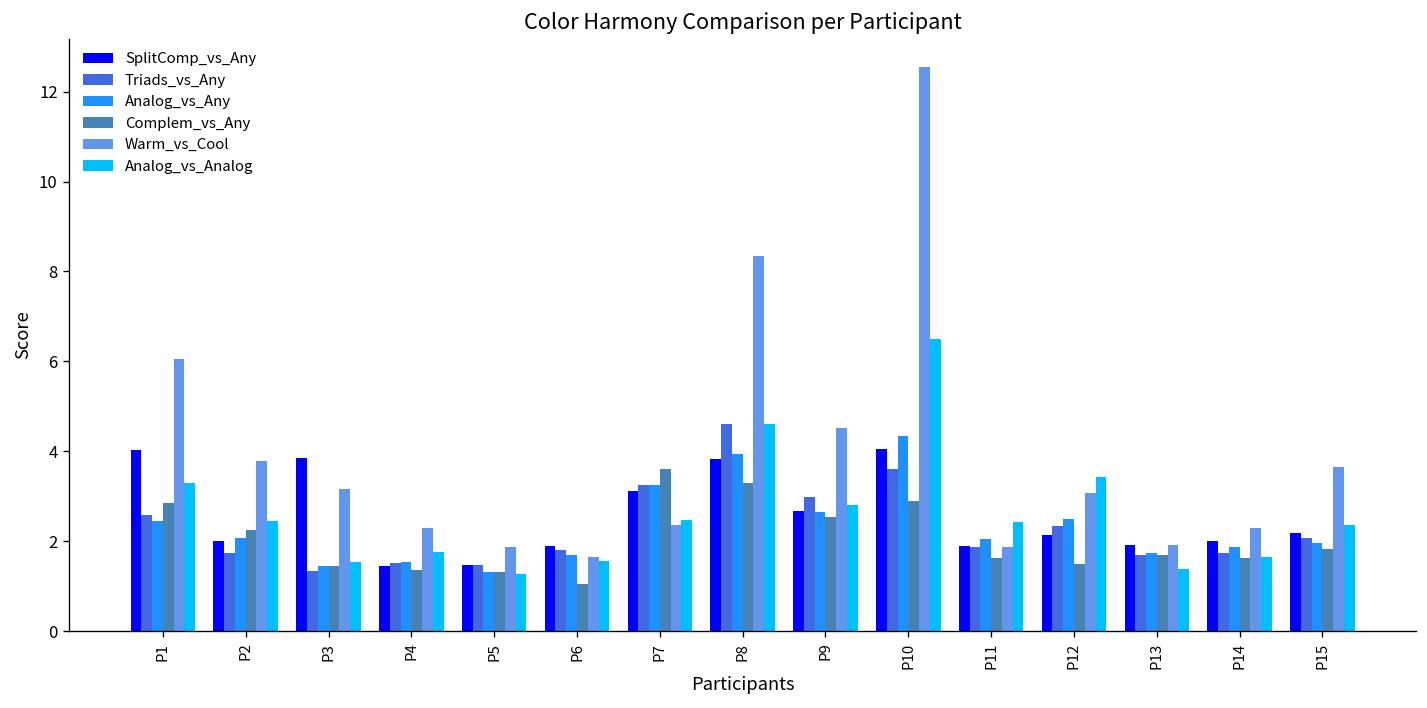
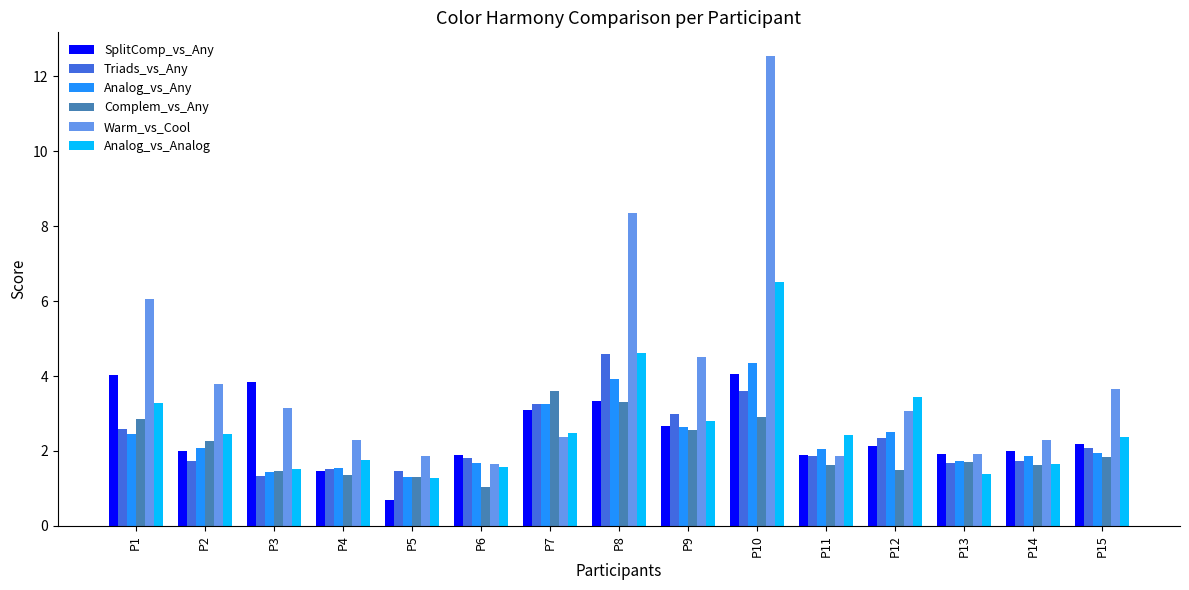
SplitComp_vs_Any, P5: 1.5 -> 0.7
SplitComp_vs_Any, P8: 3.8 -> 3.3
